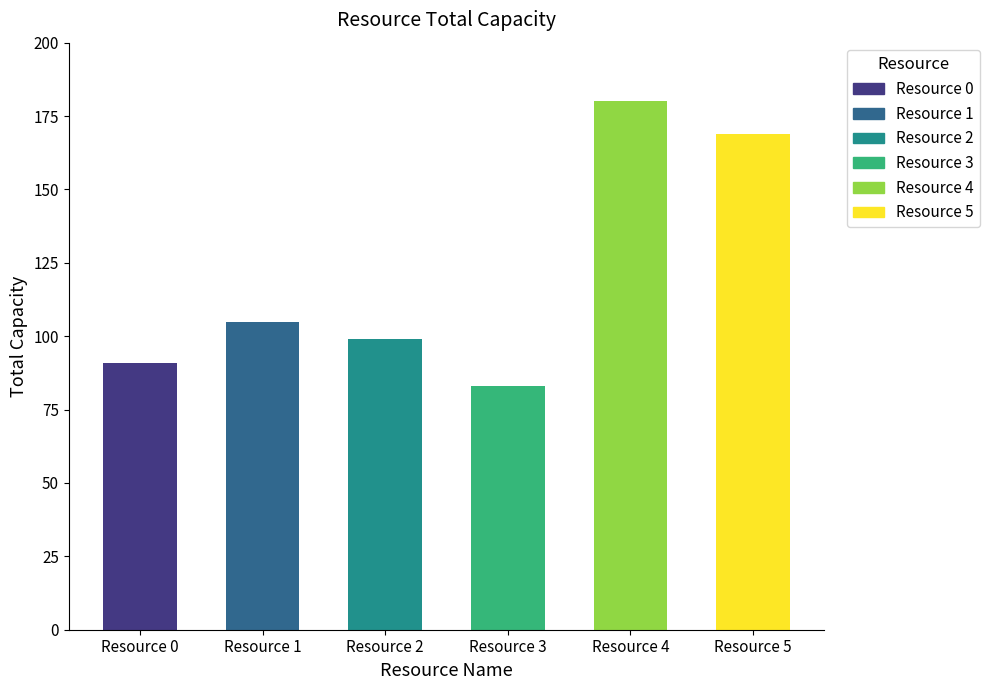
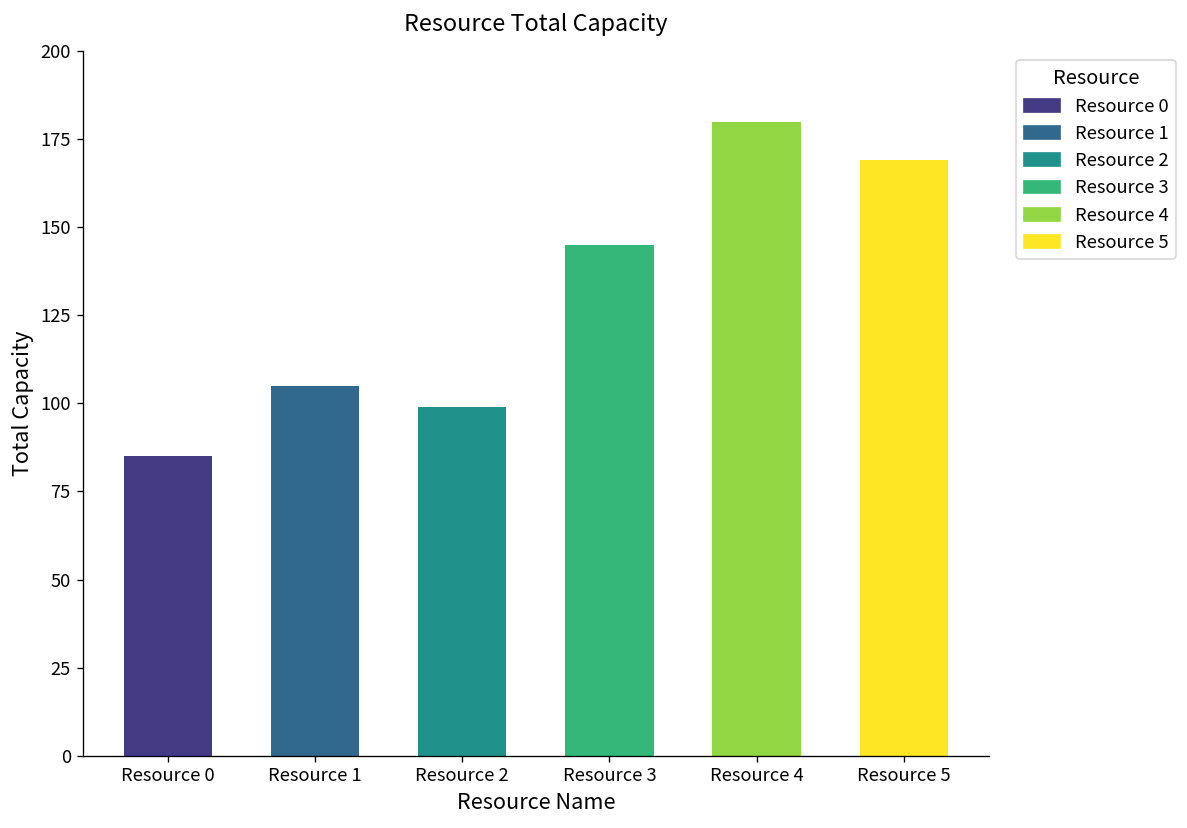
Resource 0: 91 -> 85
Resource 3: 83 -> 145
